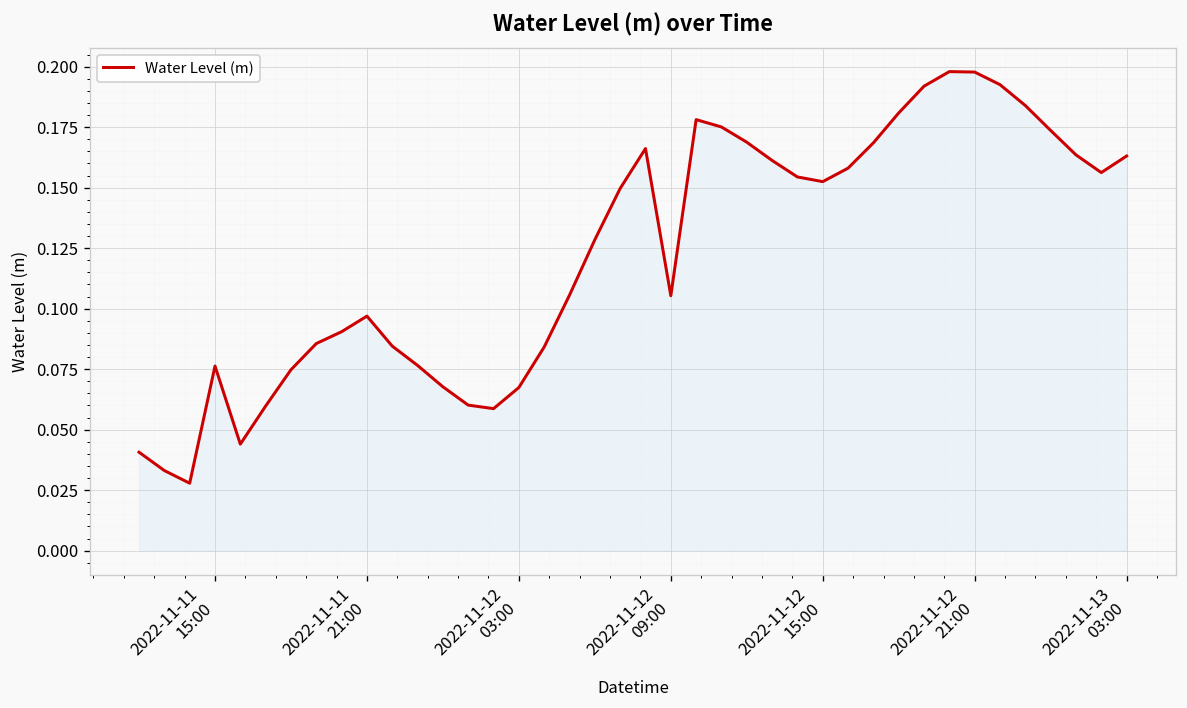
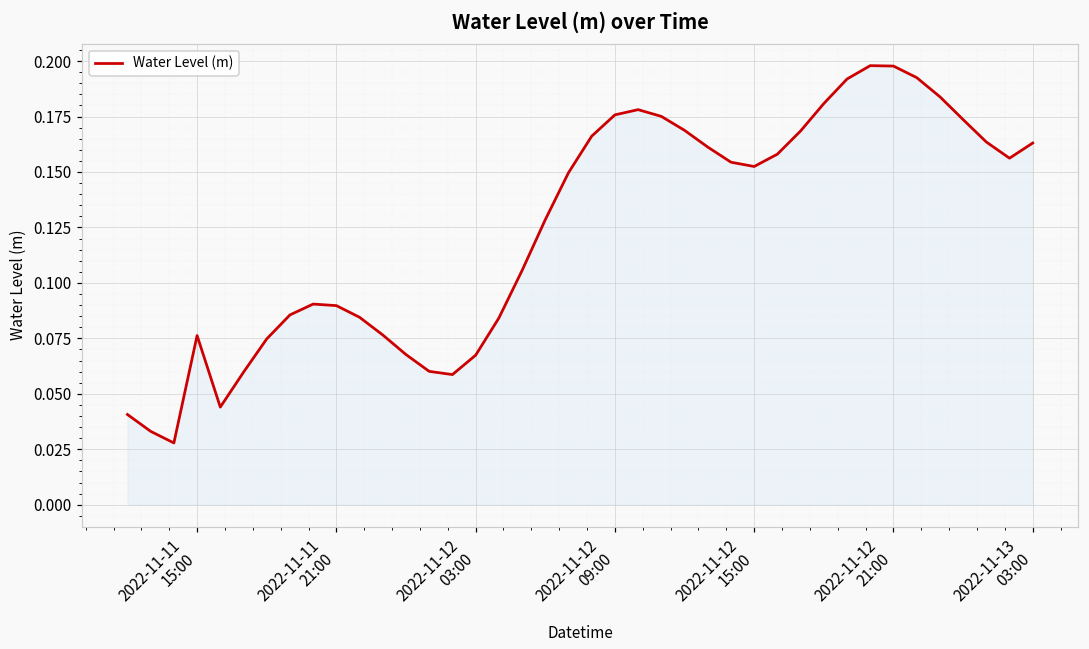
2022-11-11 21:00: 0.097 -> 0.090
2022-11-12 09:00: 0.105 -> 0.176
